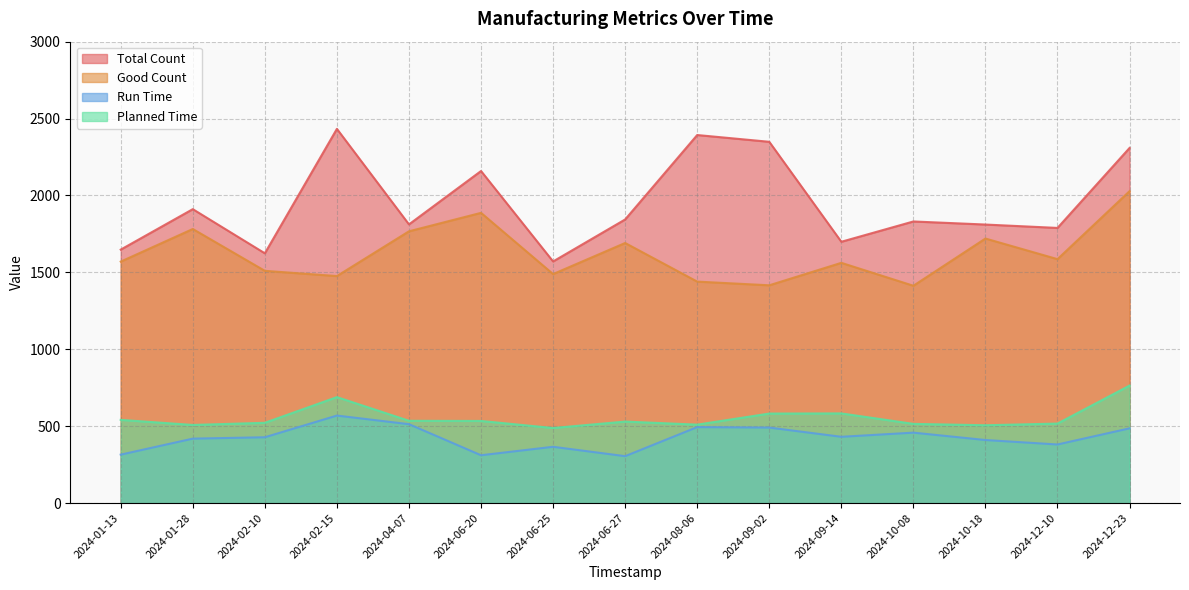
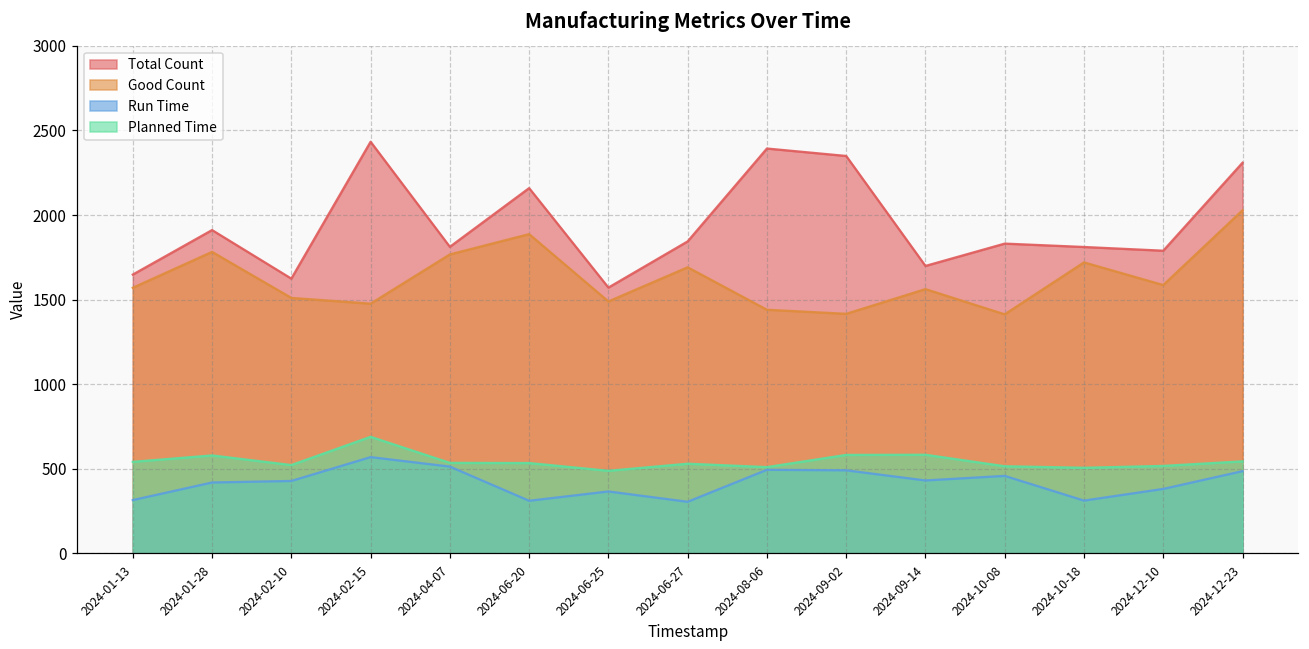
Planned Time, 2024-01-28: 510 -> 580
Run Time, 2024-10-18: 410 -> 310
Planned Time, 2024-12-23: 760 -> 540
